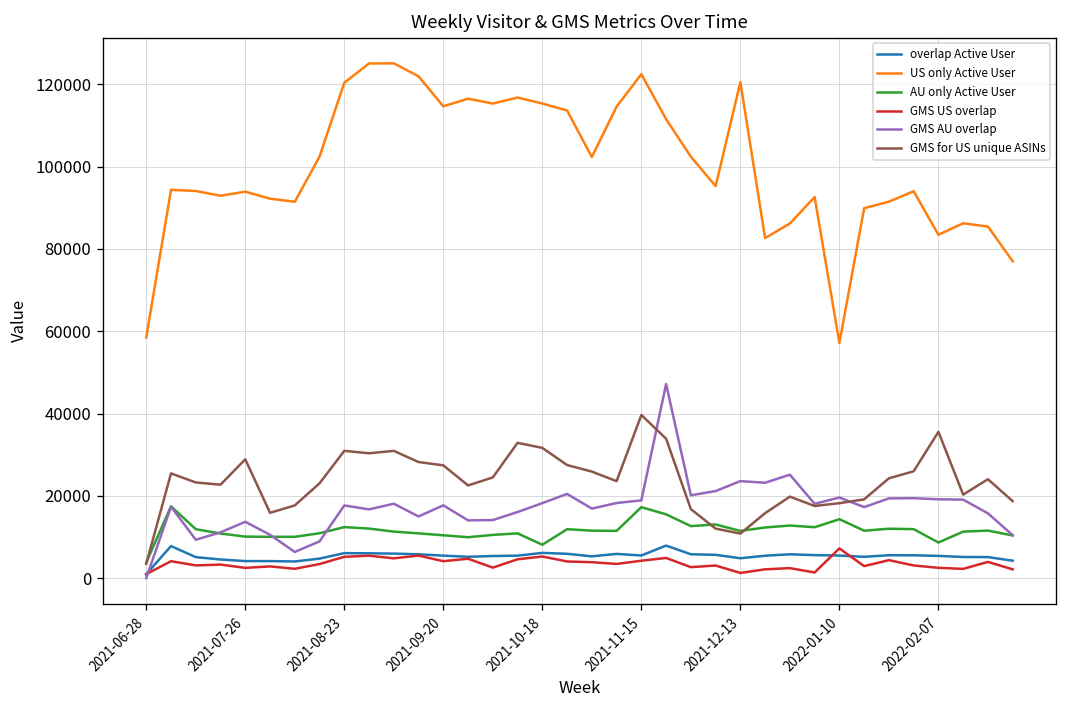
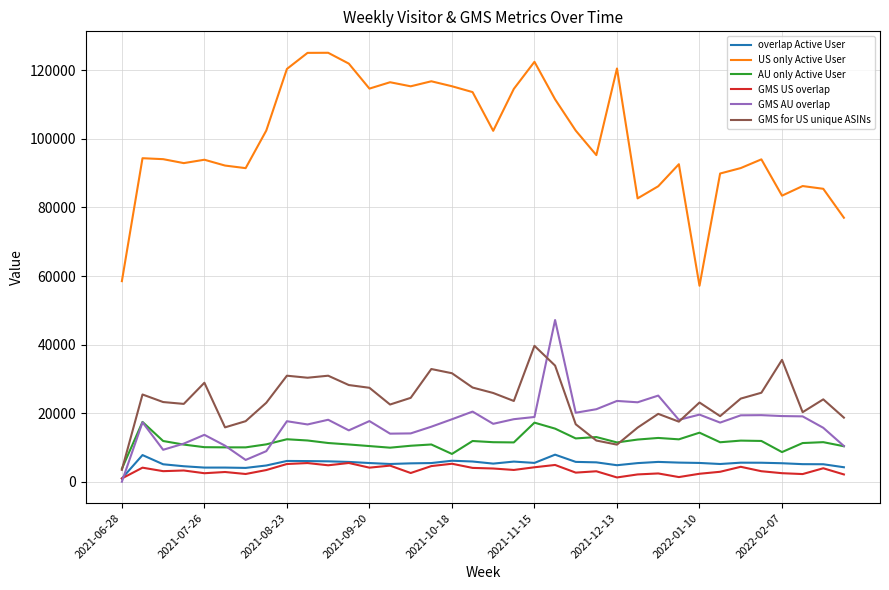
GMS US overlap, 2022-01-10: 7000 -> 2000
GMS for US unique ASINs, 2022-01-10: 18000 -> 23000
